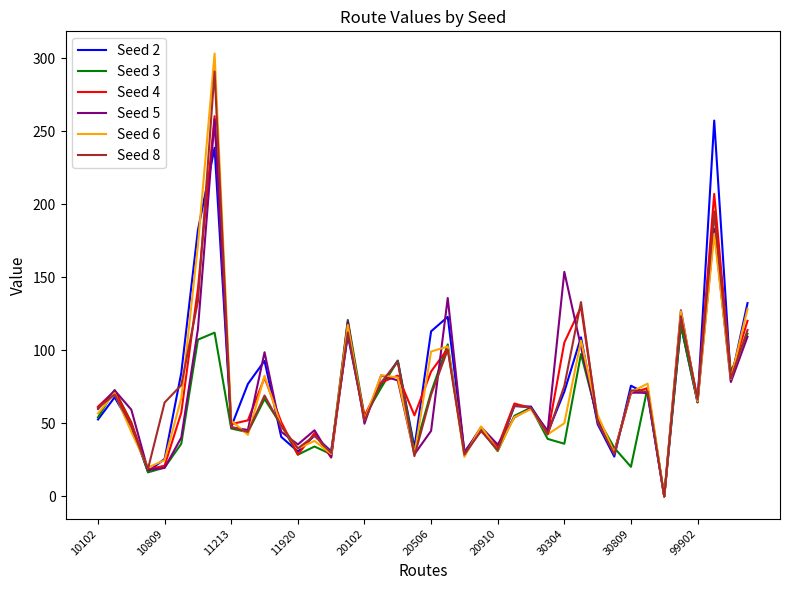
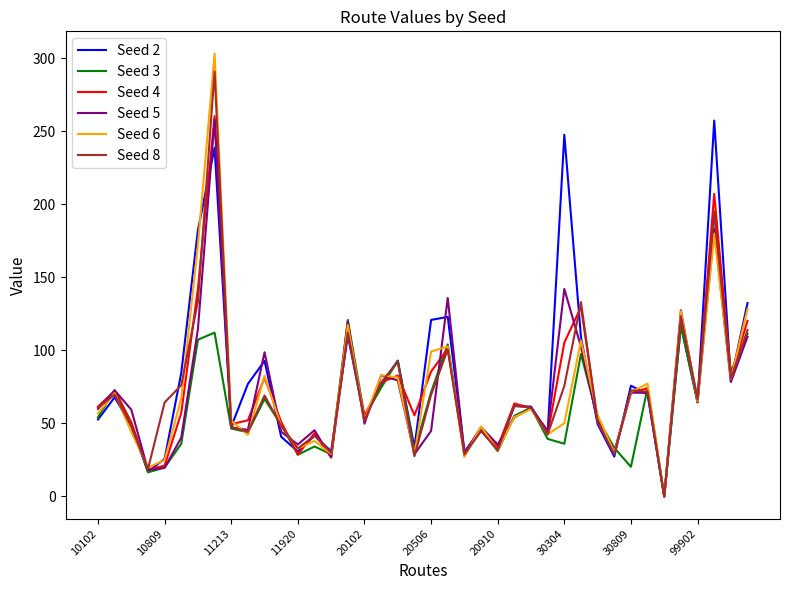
Seed 2, 20506: 113 -> 121
Seed 2, 30304: 72 -> 248
Seed 5, 30304: 154 -> 142
